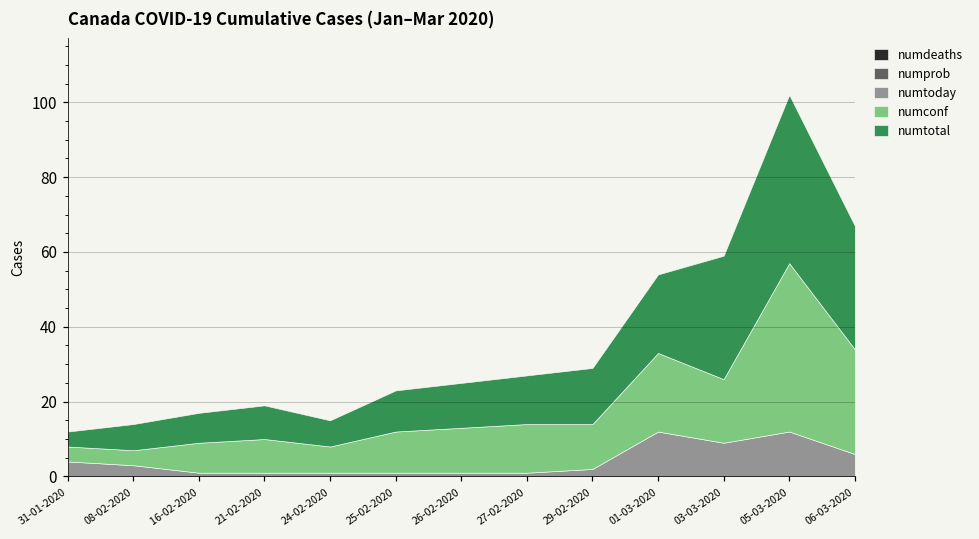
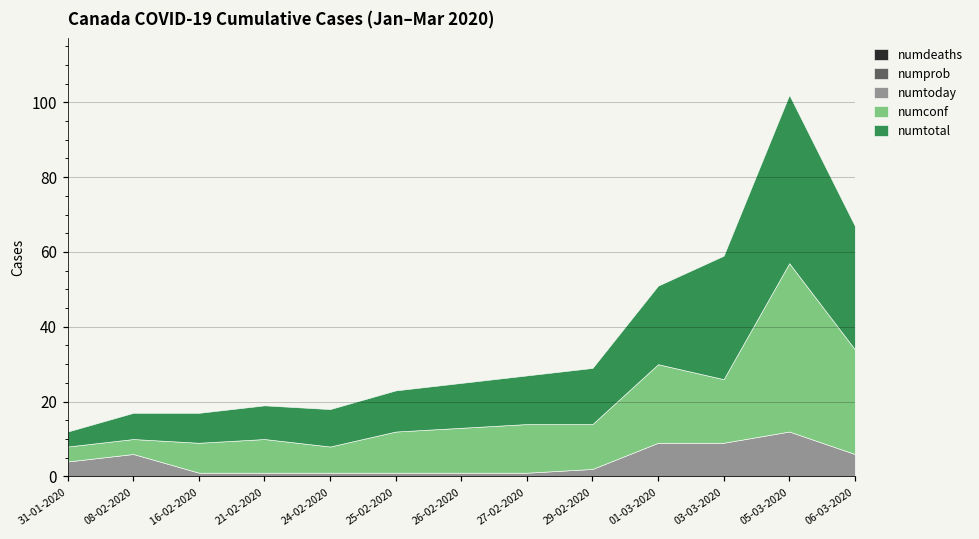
numtoday, 08-02-2020: 3 -> 6
numtotal, 24-02-2020: 7 -> 10
numtoday, 01-03-2020: 12 -> 9
